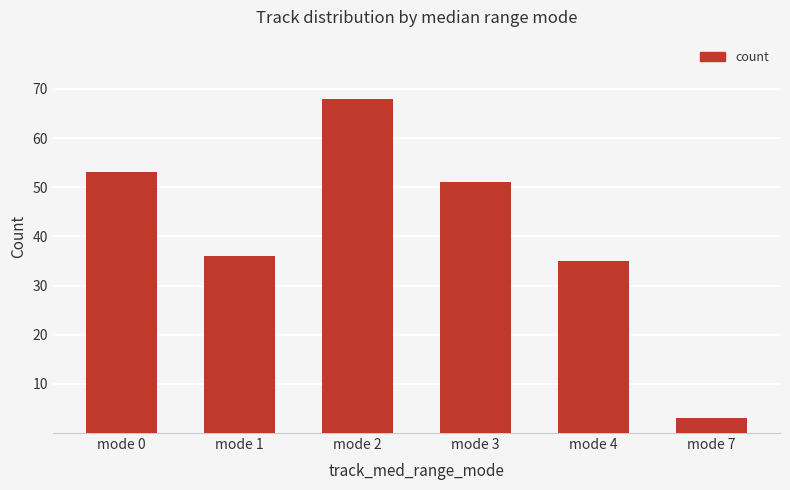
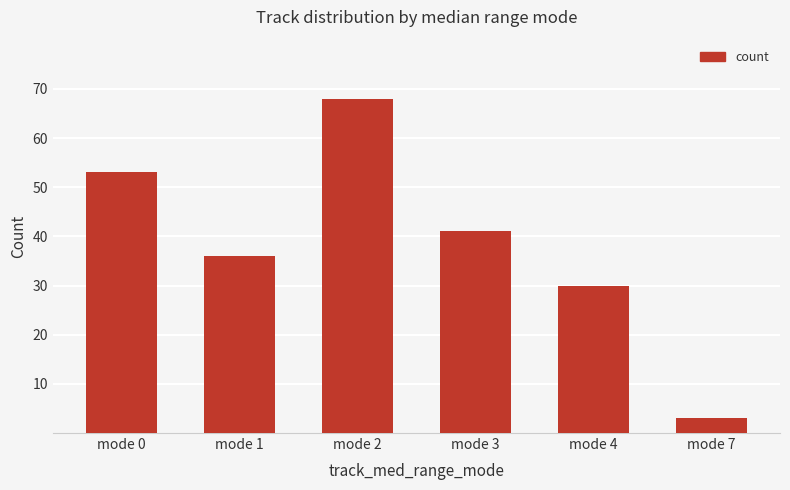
mode 3: 51 -> 41
mode 4: 35 -> 30
